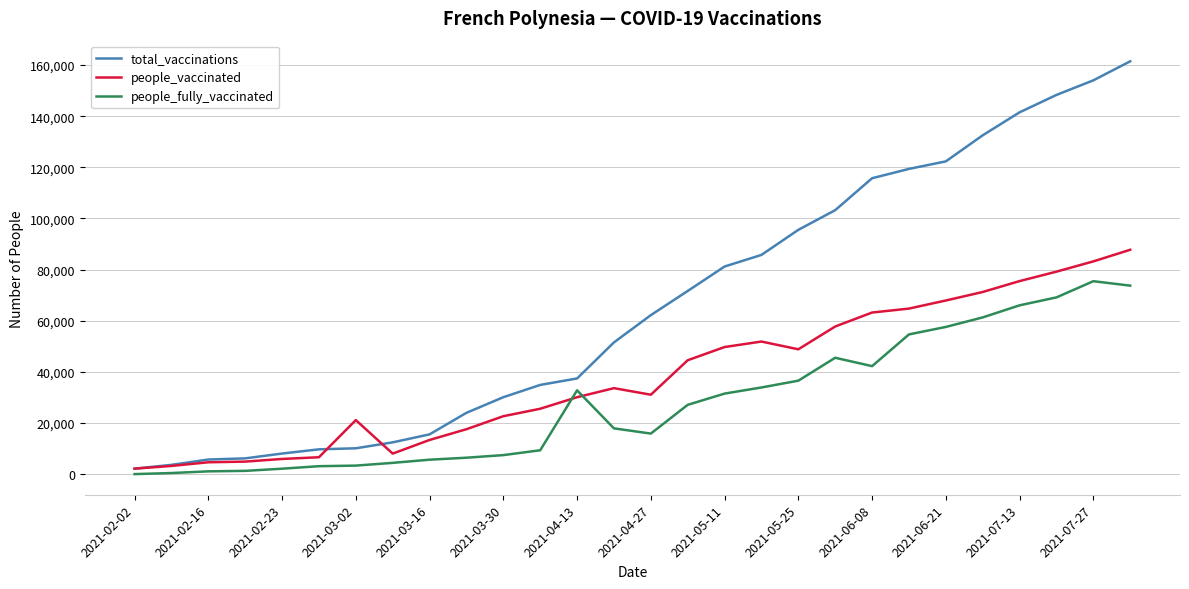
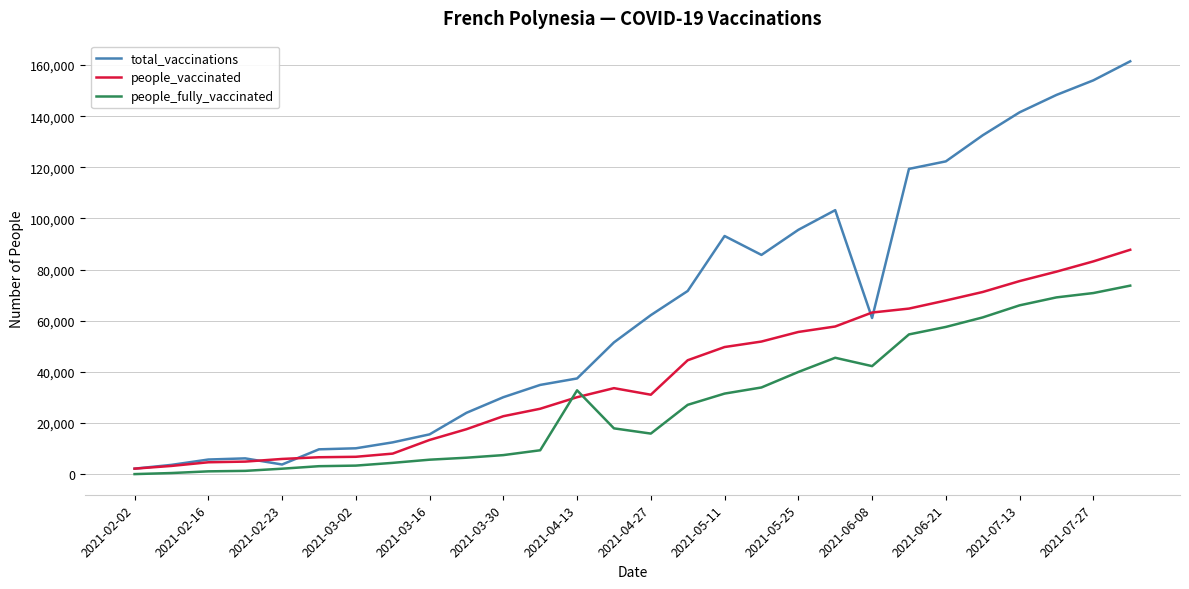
total_vaccinations, 2021-02-23: 8,000 -> 4,000
people_vaccinated, 2021-03-02: 21,000 -> 7,000
total_vaccinations, 2021-05-11: 81,000 -> 93,000
people_vaccinated, 2021-05-25: 49,000 -> 56,000
people_fully_vaccinated, 2021-05-25: 37,000 -> 40,000
total_vaccinations, 2021-06-08: 116,000 -> 61,000
people_fully_vaccinated, 2021-07-27: 75,000 -> 71,000
